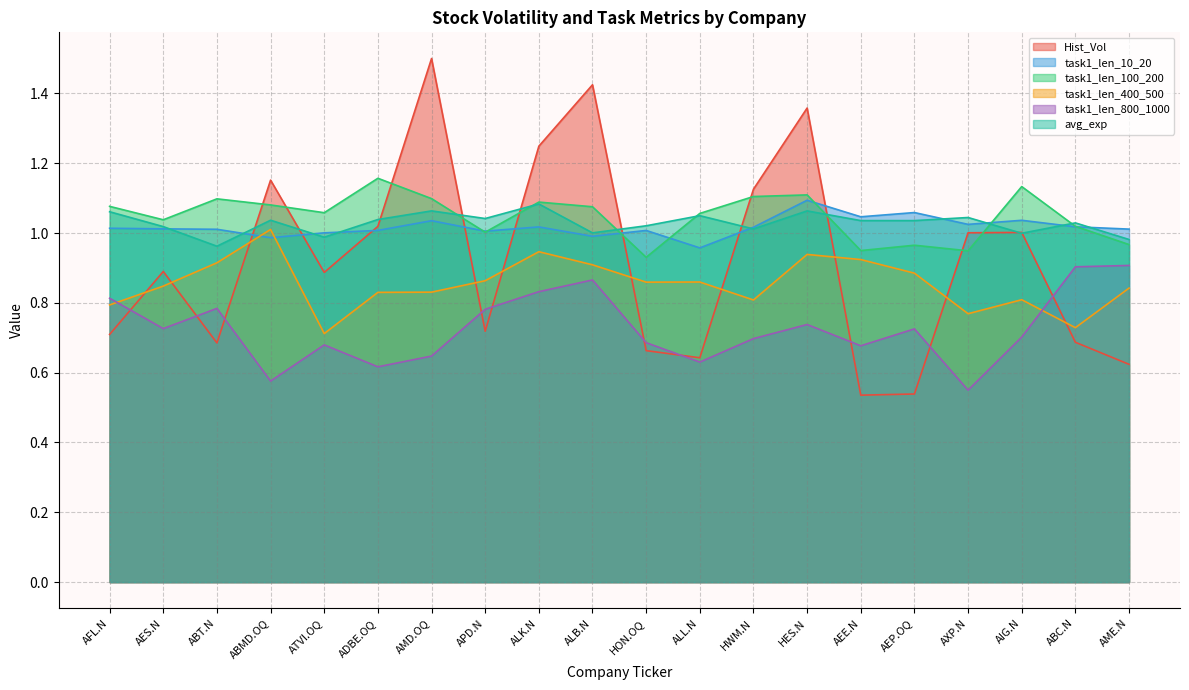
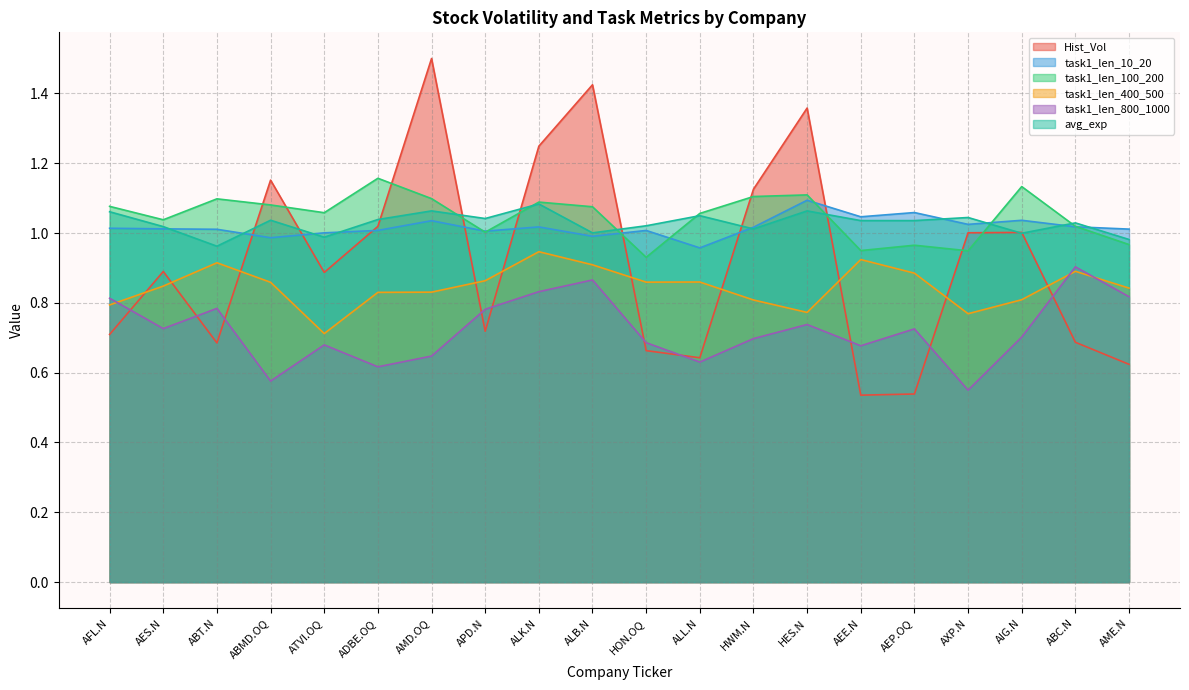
task1_len_400_500, ABMD.OQ: 1.01 -> 0.86
task1_len_400_500, HES.N: 0.94 -> 0.77
task1_len_400_500, ABC.N: 0.73 -> 0.89
task1_len_800_1000, AME.N: 0.91 -> 0.82
